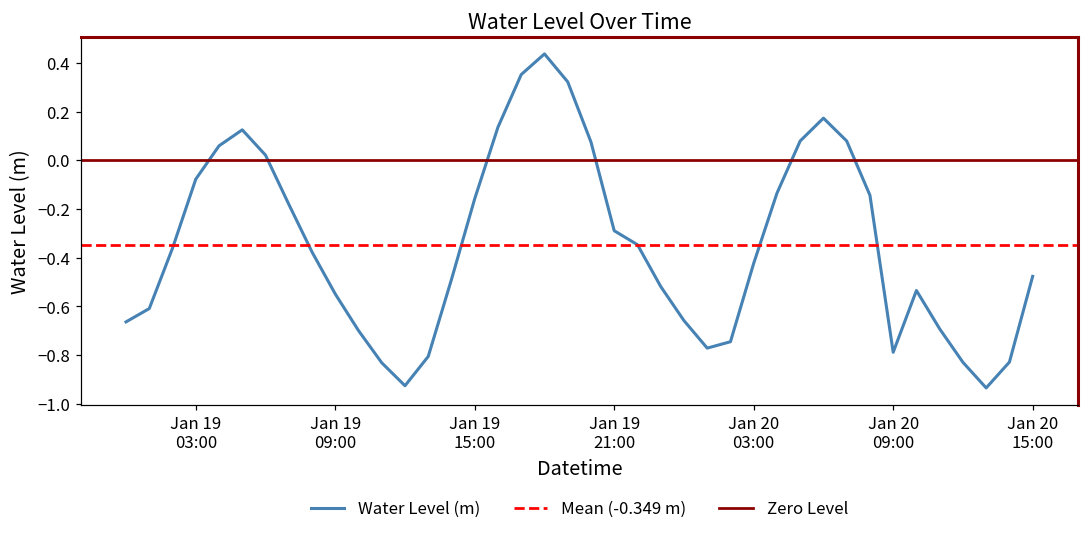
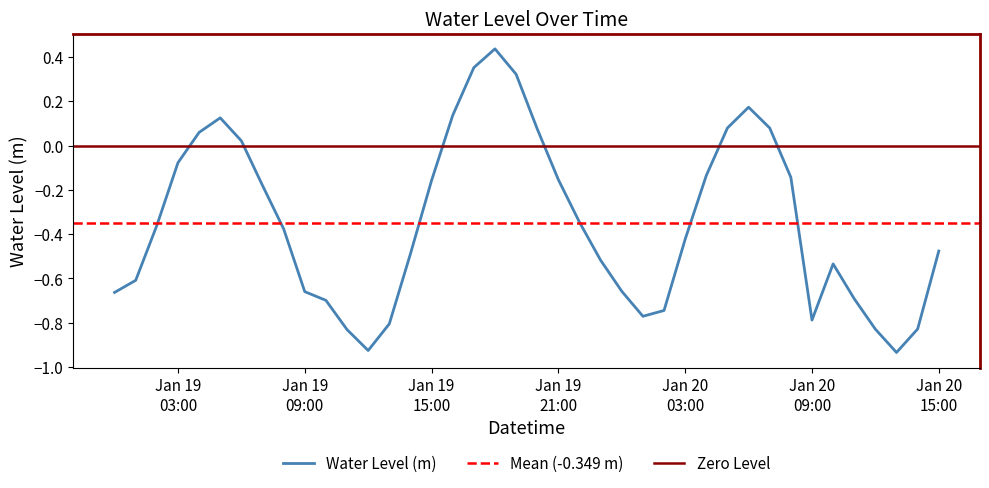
Jan 19 09:00: -0.55 -> -0.66
Jan 19 21:00: -0.29 -> -0.15
